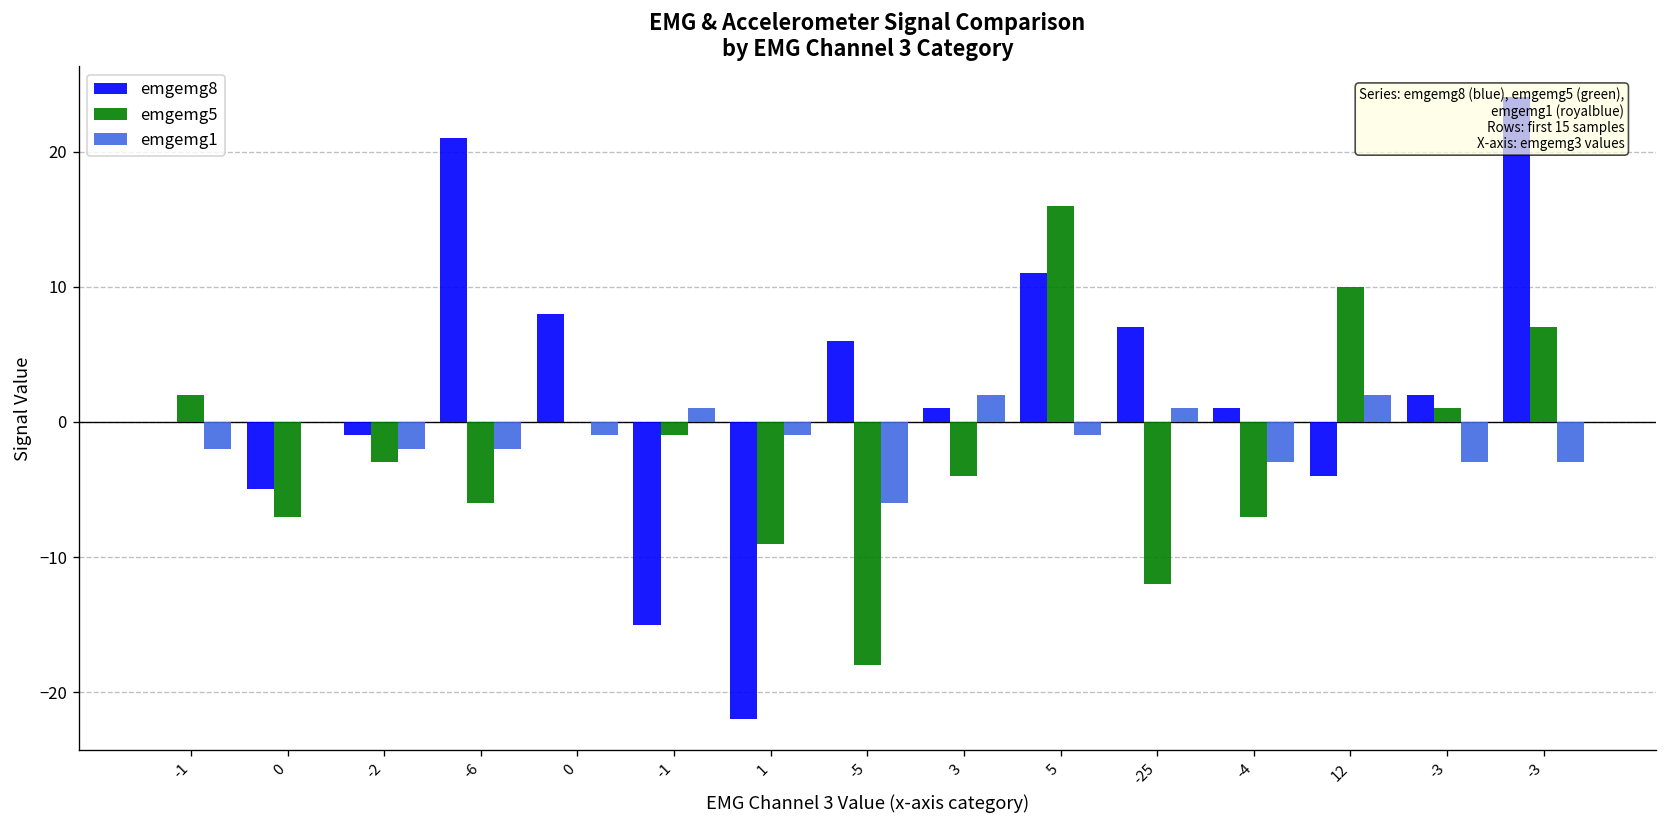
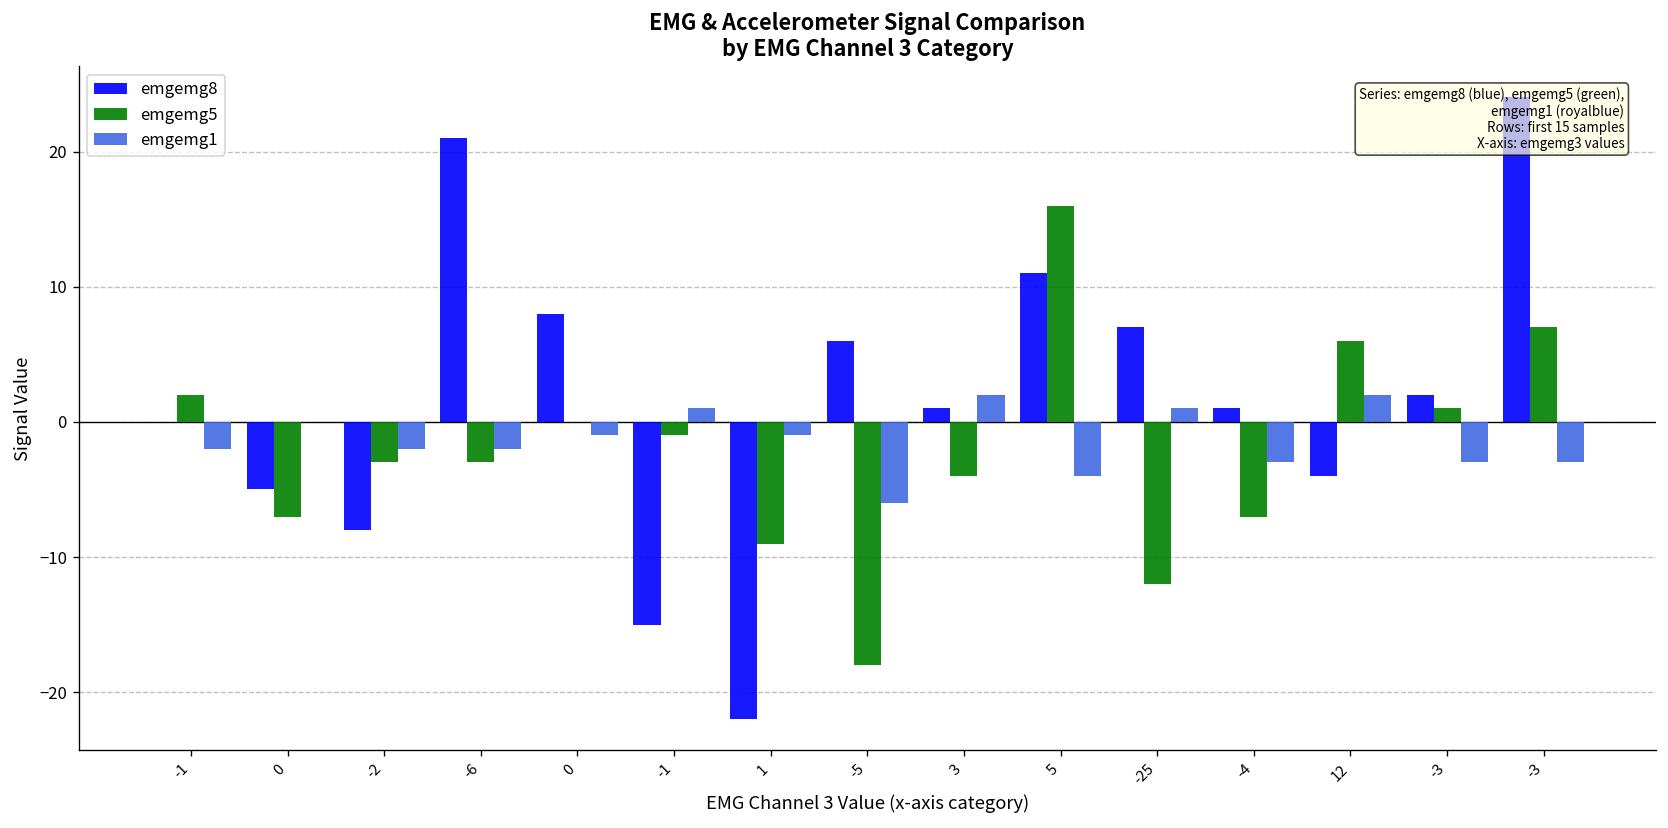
emgemg8, -2: -1 -> -8
emgemg5, -6: -6 -> -3
emgemg1, 5: -1 -> -4
emgemg5, 12: 10 -> 6
